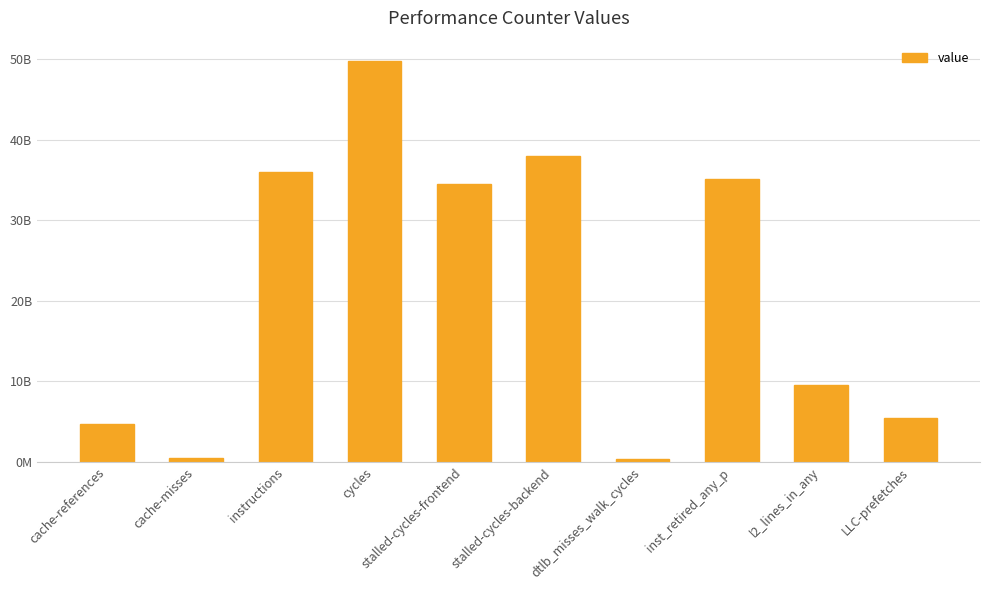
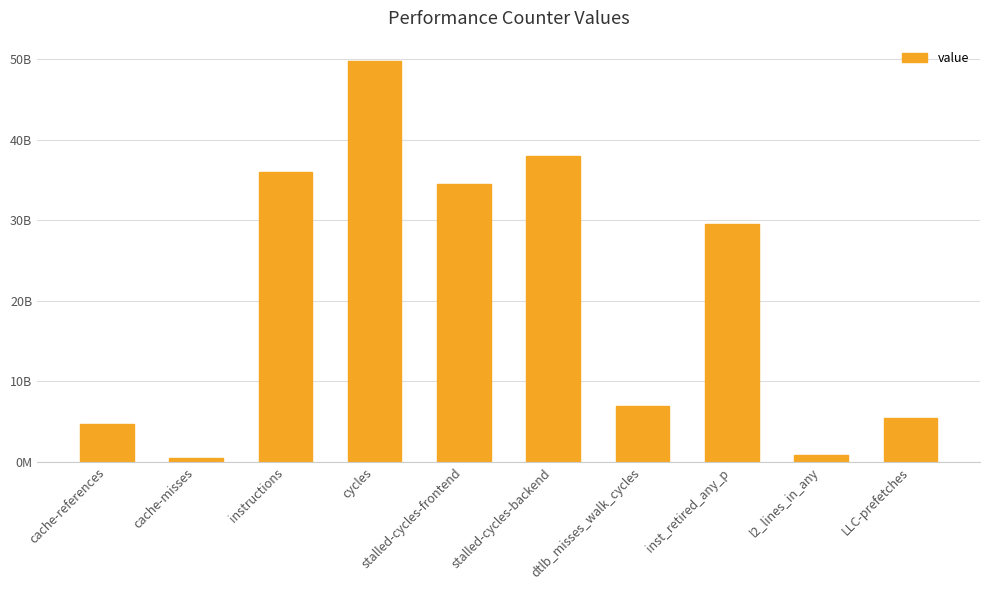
dtlb_misses_walk_cycles: 0 -> 7000000000
inst_retired_any_p: 35000000000 -> 30000000000
l2_lines_in_any: 10000000000 -> 1000000000
